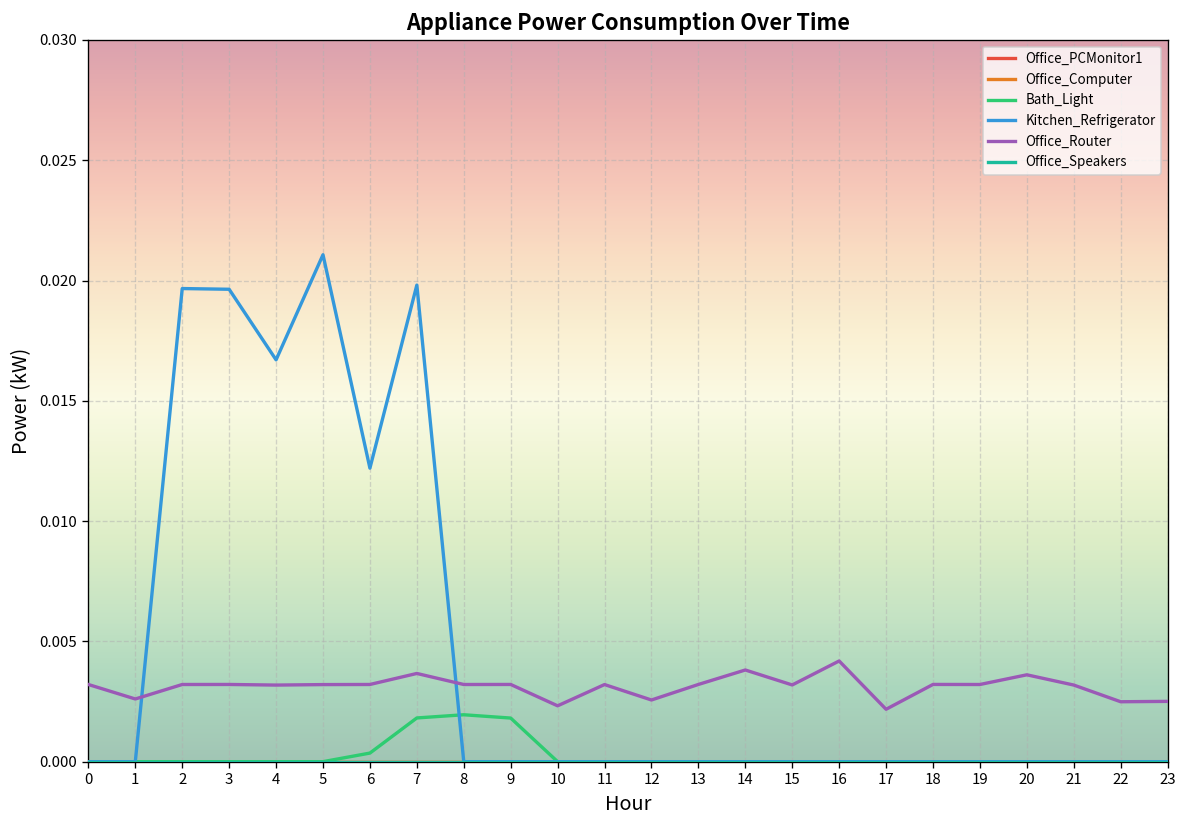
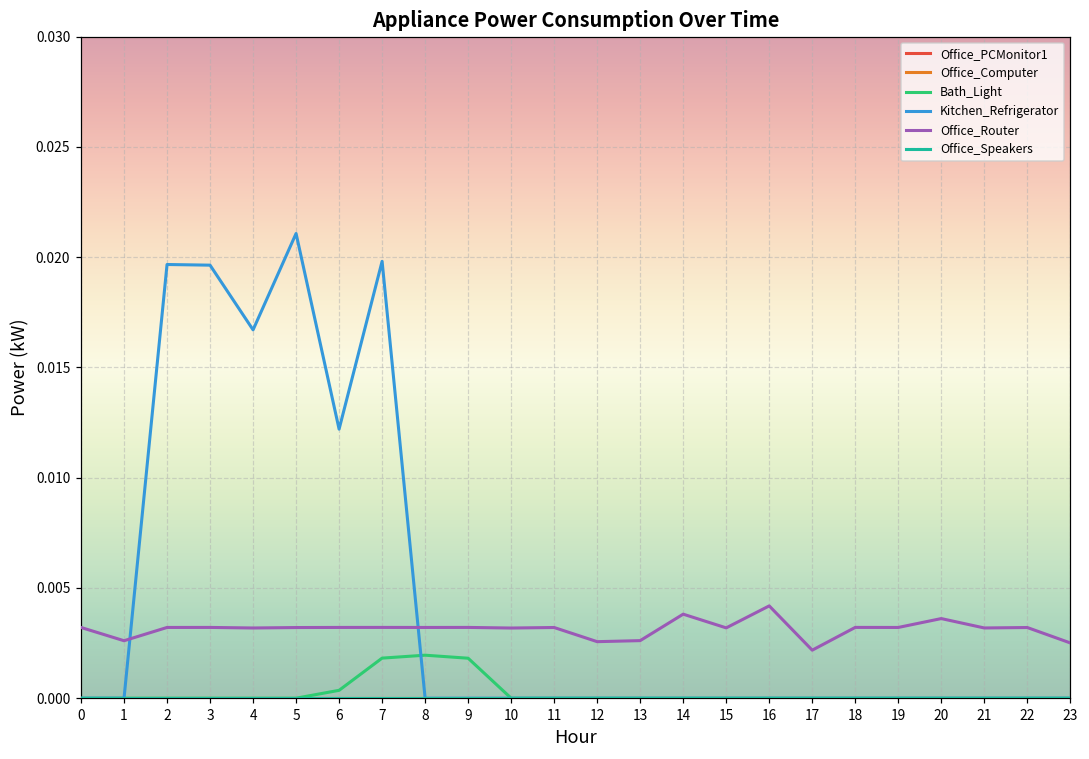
Office_Router, 7: 0.0037 -> 0.0032
Office_Router, 10: 0.0023 -> 0.0032
Office_Router, 13: 0.0032 -> 0.0026
Office_Router, 22: 0.0025 -> 0.0032
